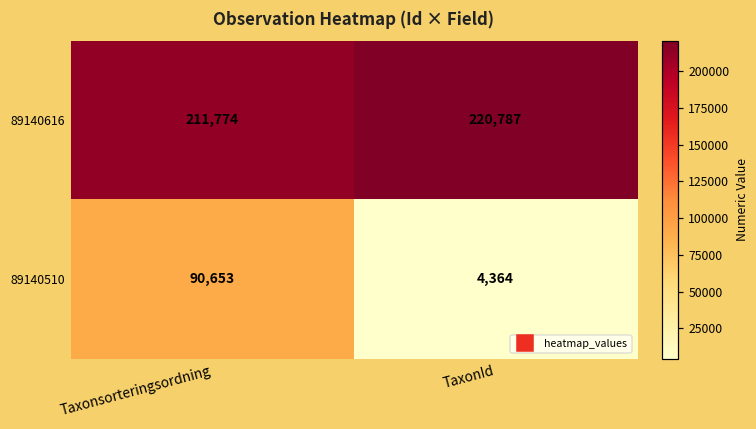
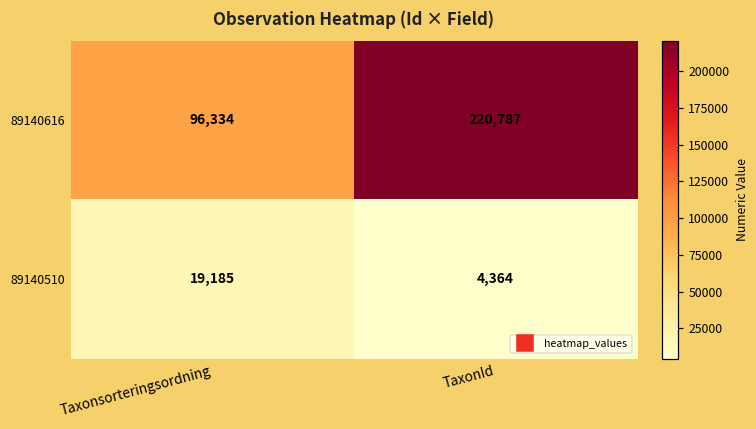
89140616, Taxonsorteringsordning: 211,774 -> 96,334
89140510, Taxonsorteringsordning: 90,653 -> 19,185
